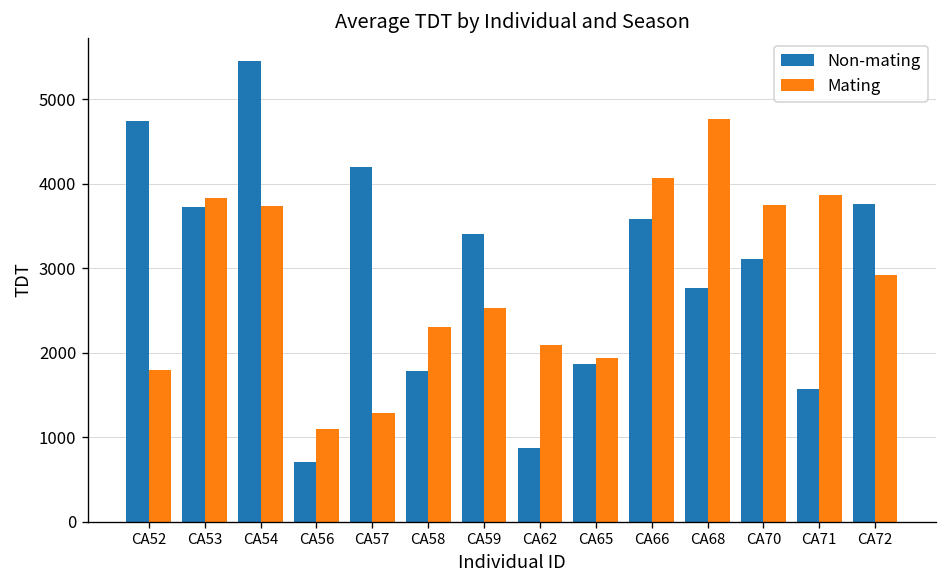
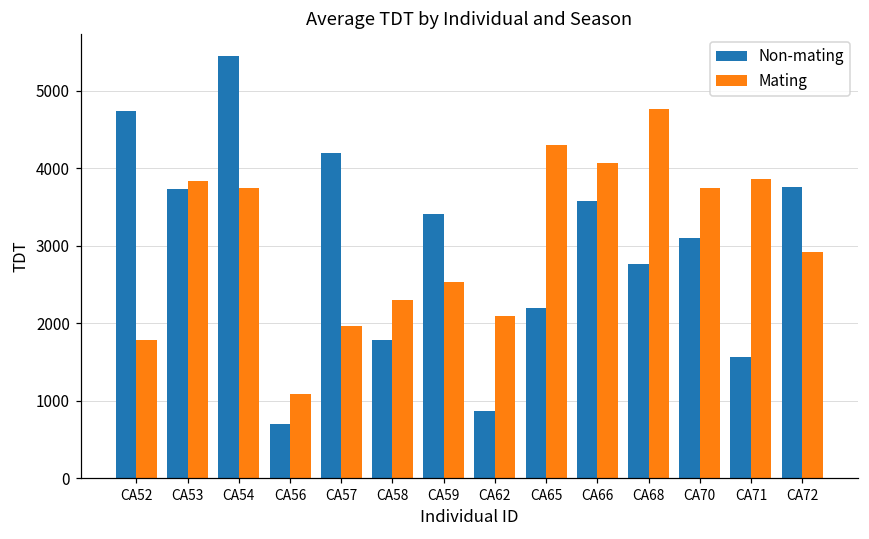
Mating, CA57: 1300 -> 2000
Non-mating, CA65: 1900 -> 2200
Mating, CA65: 1900 -> 4300
